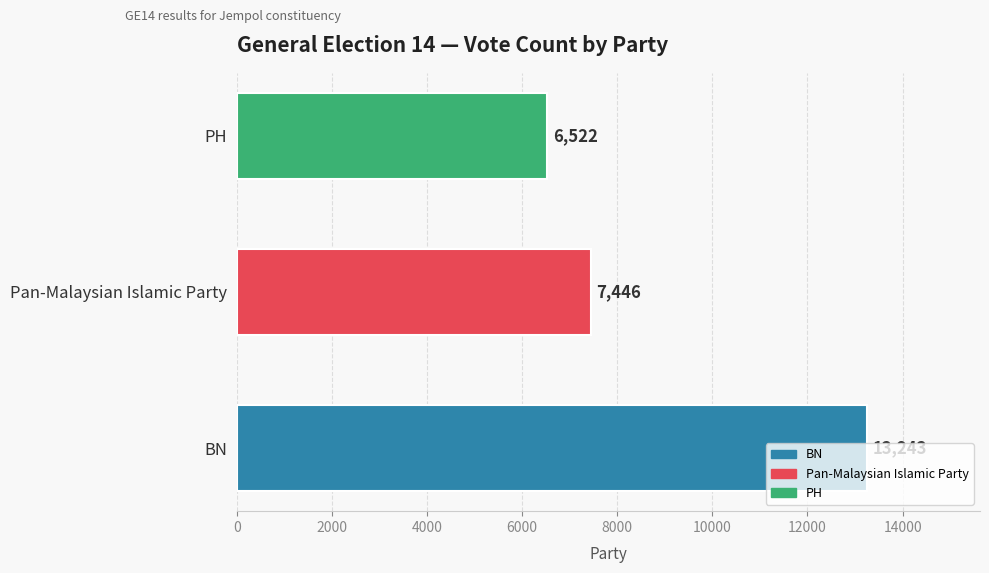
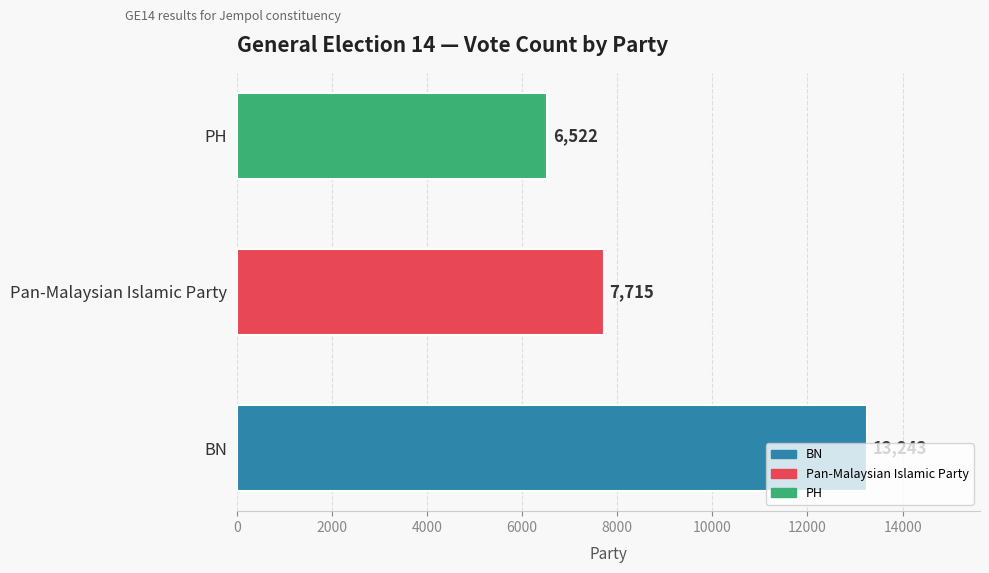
Pan-Malaysian Islamic Party: 7,446 -> 7,715
